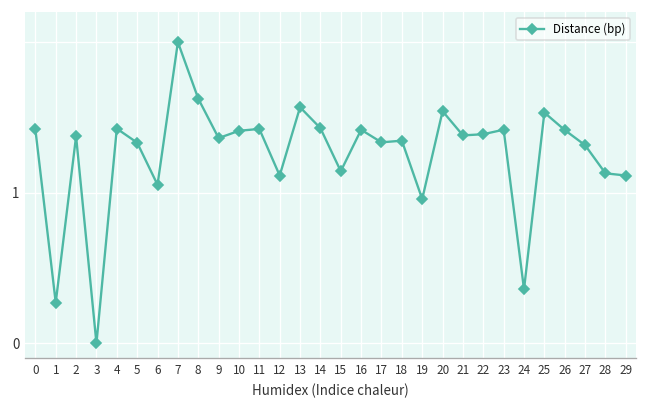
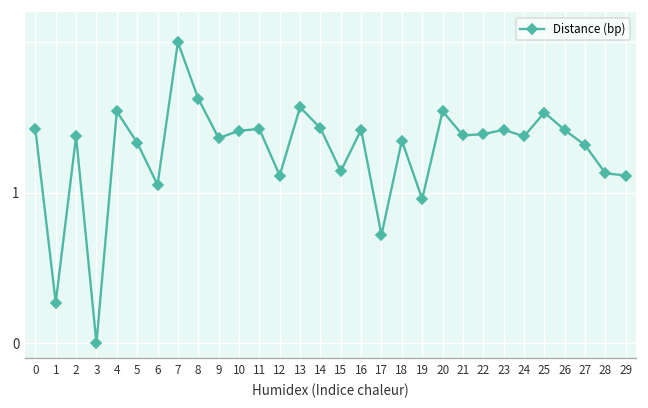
4: 1.43 -> 1.54
17: 1.33 -> 0.72
24: 0.36 -> 1.37
